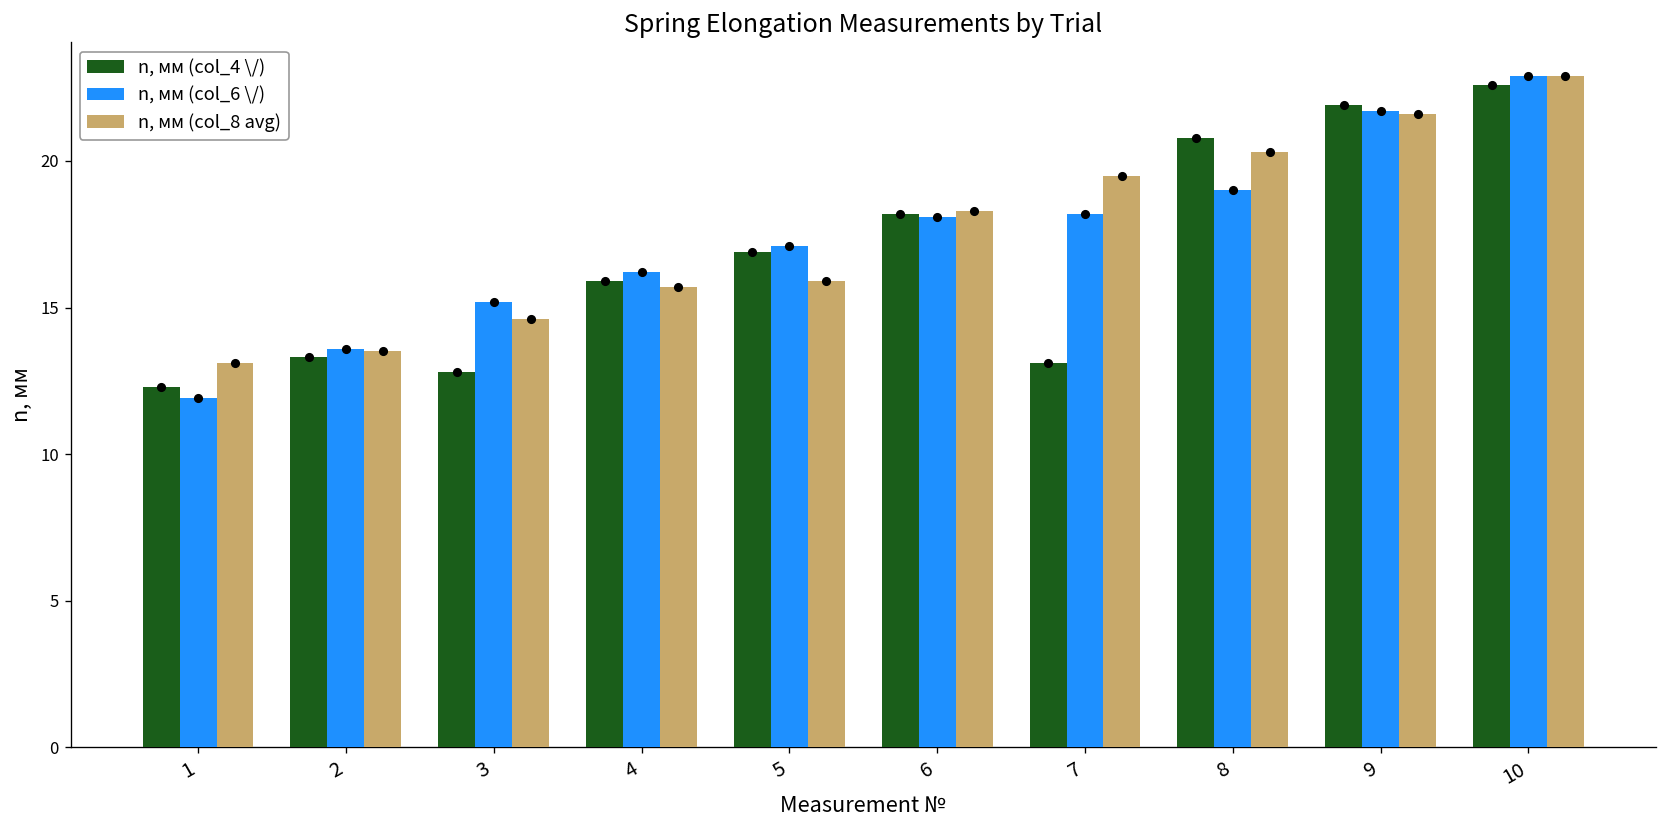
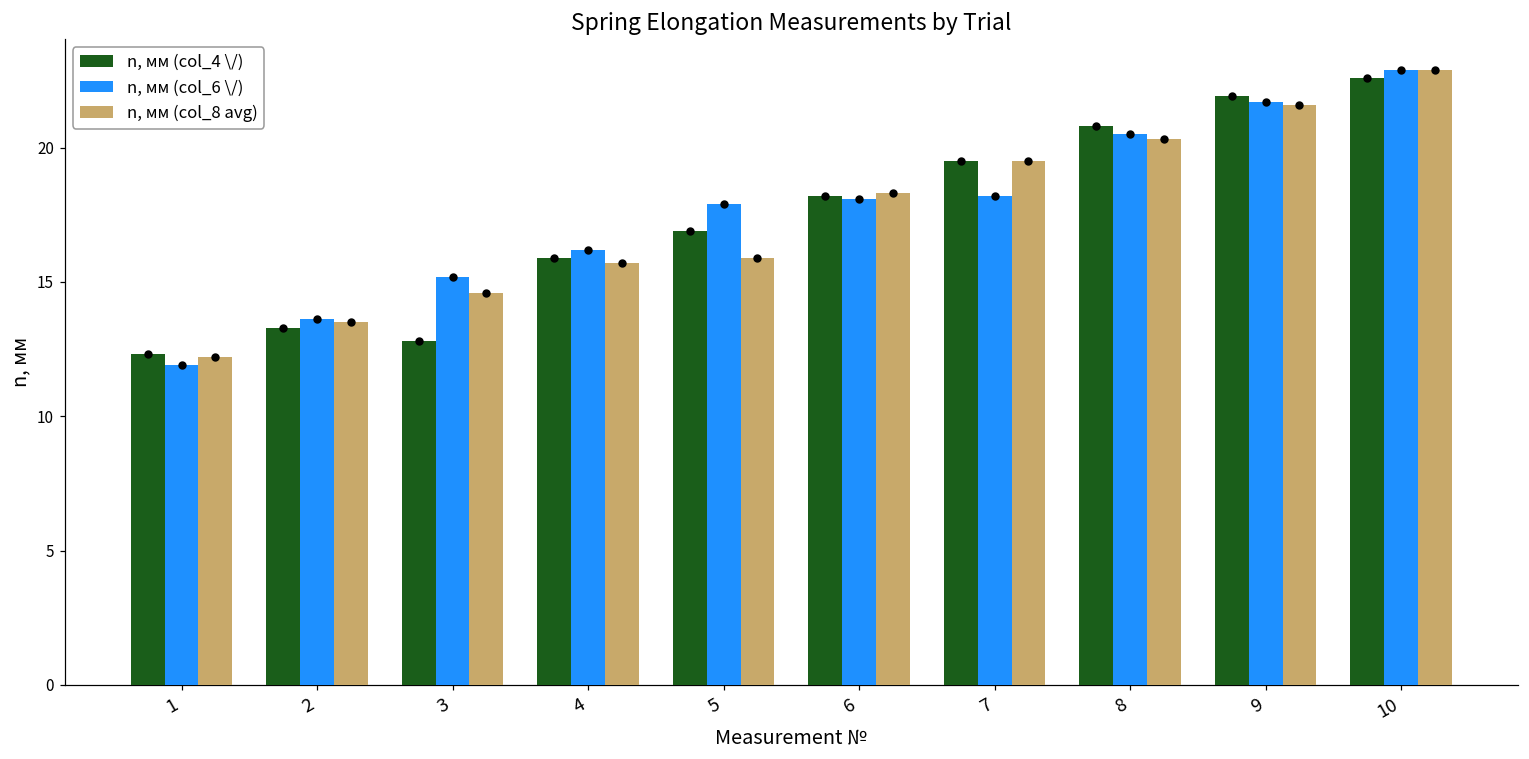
n, мм (col_8 avg), 1: 13.1 -> 12.2
n, мм (col_6 \/), 5: 17.1 -> 17.9
n, мм (col_4 \/), 7: 13.1 -> 19.5
n, мм (col_6 \/), 8: 19.0 -> 20.5
